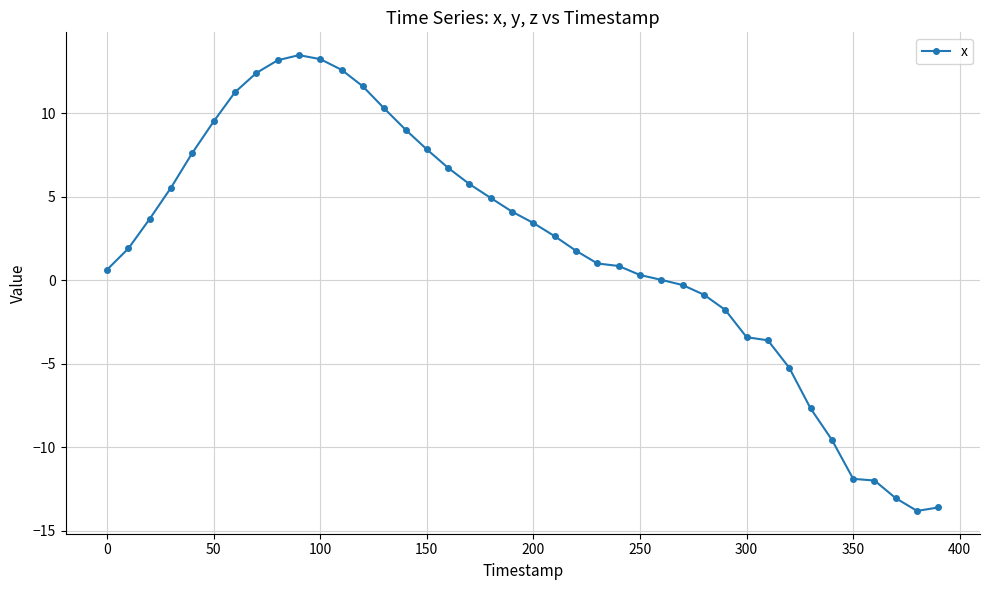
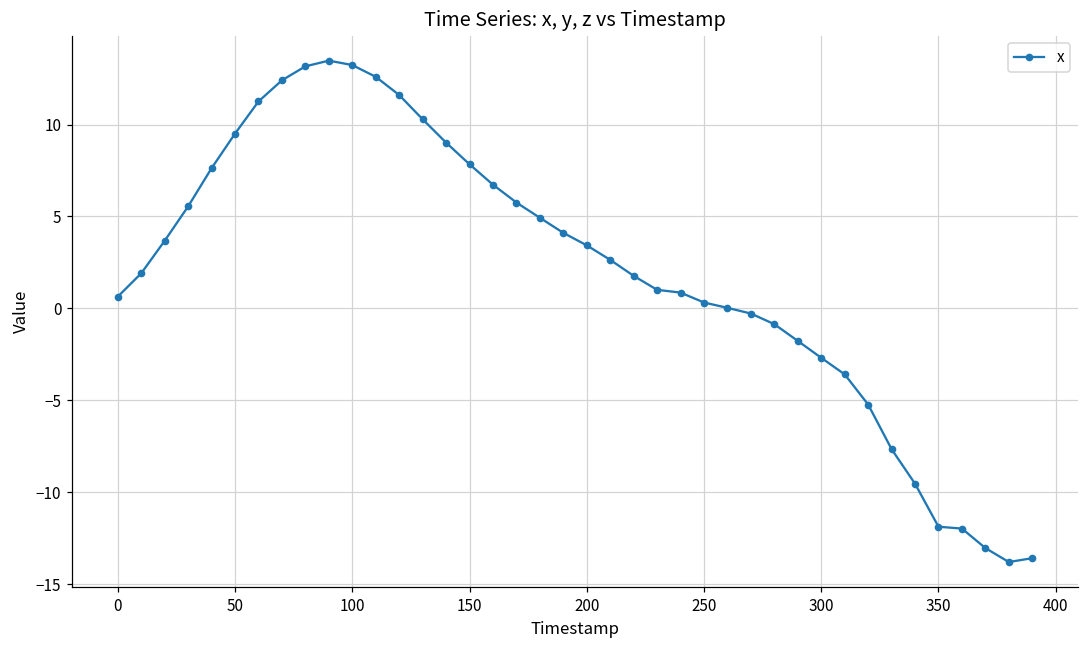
300: -3.4 -> -2.7
